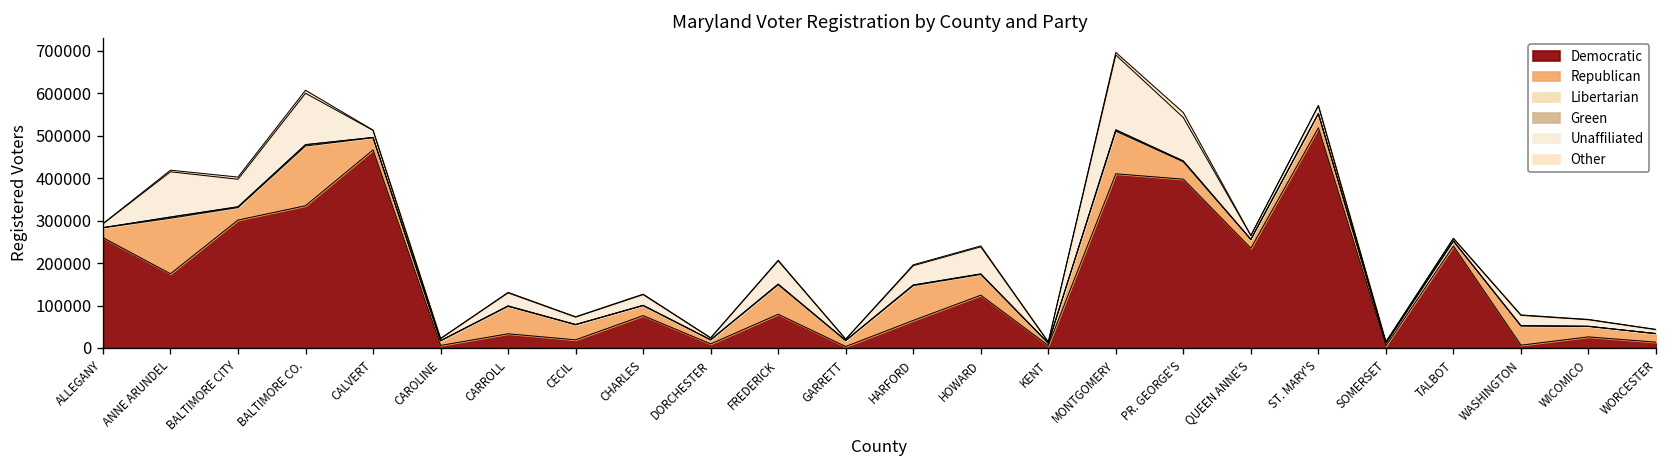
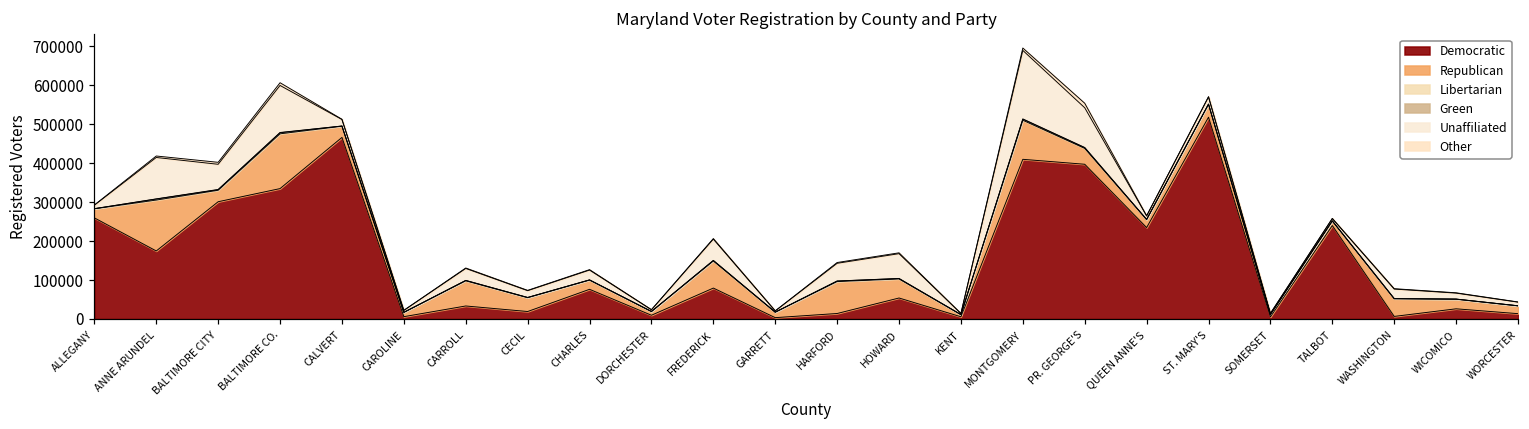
Democratic, HARFORD: 60000 -> 10000
Democratic, HOWARD: 120000 -> 50000
